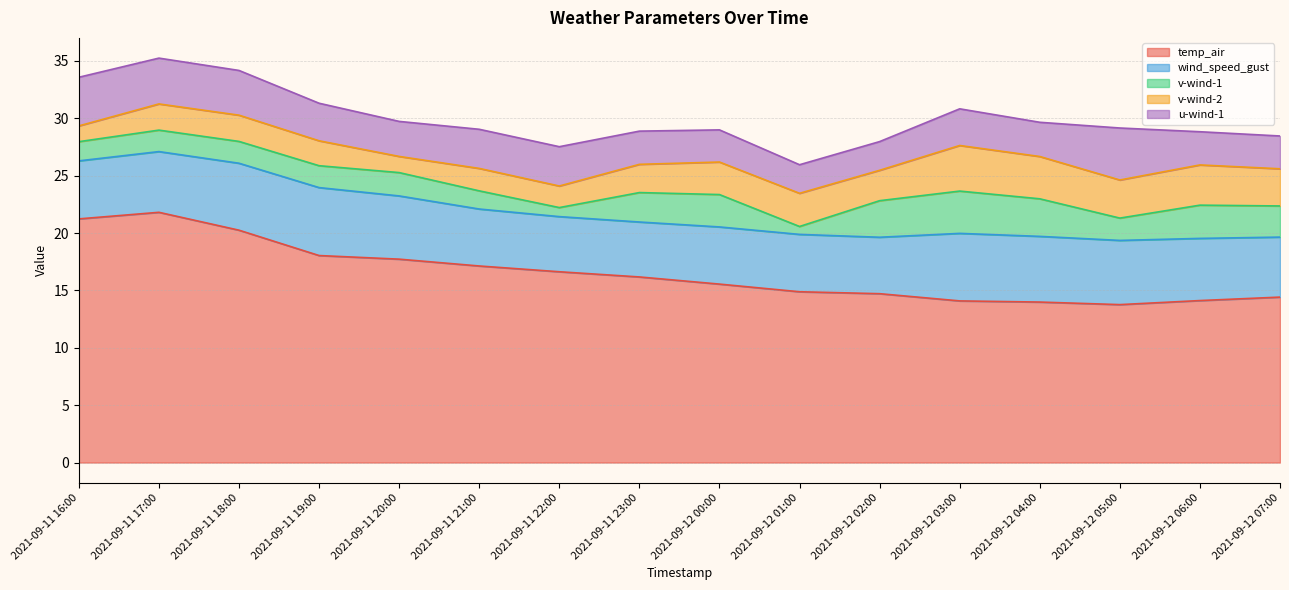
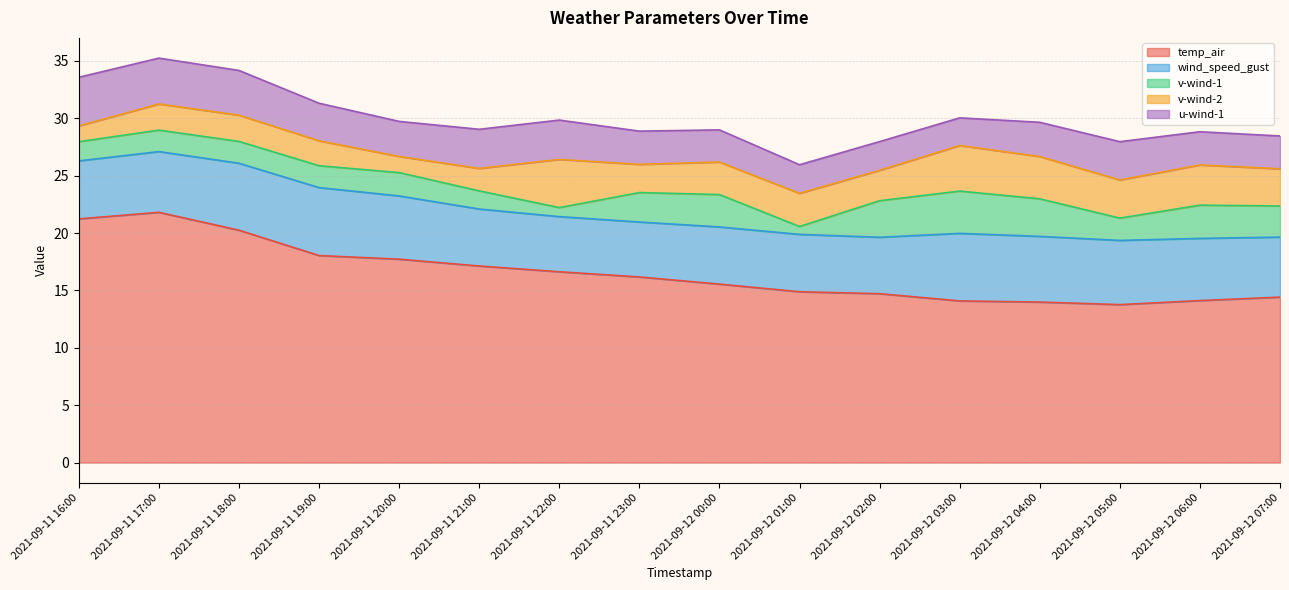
v-wind-2, 2021-09-11 22:00: 1.9 -> 4.2
u-wind-1, 2021-09-12 03:00: 3.2 -> 2.4
u-wind-1, 2021-09-12 05:00: 4.5 -> 3.3
